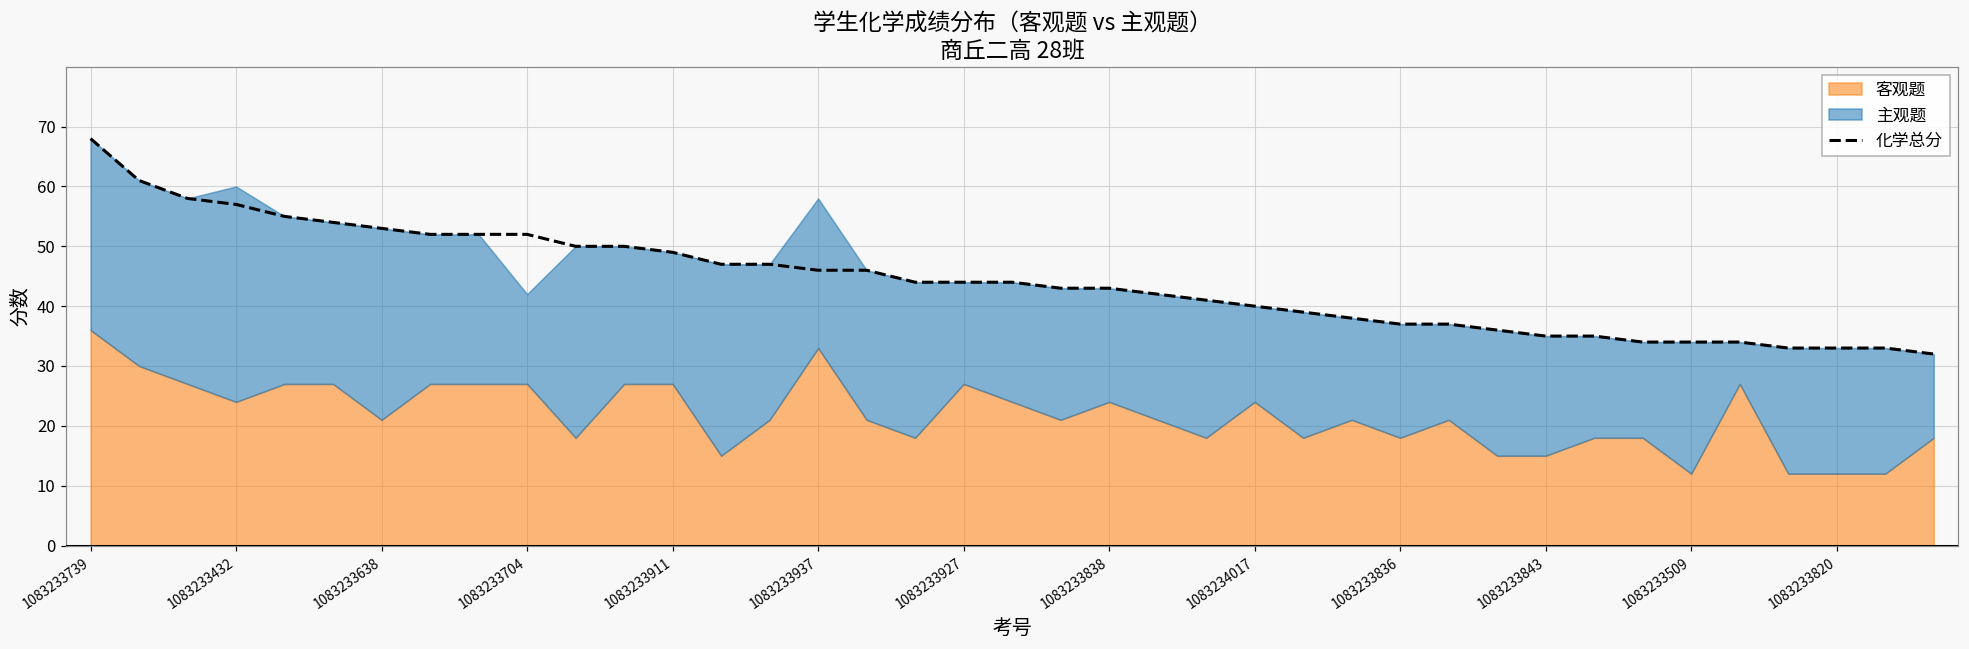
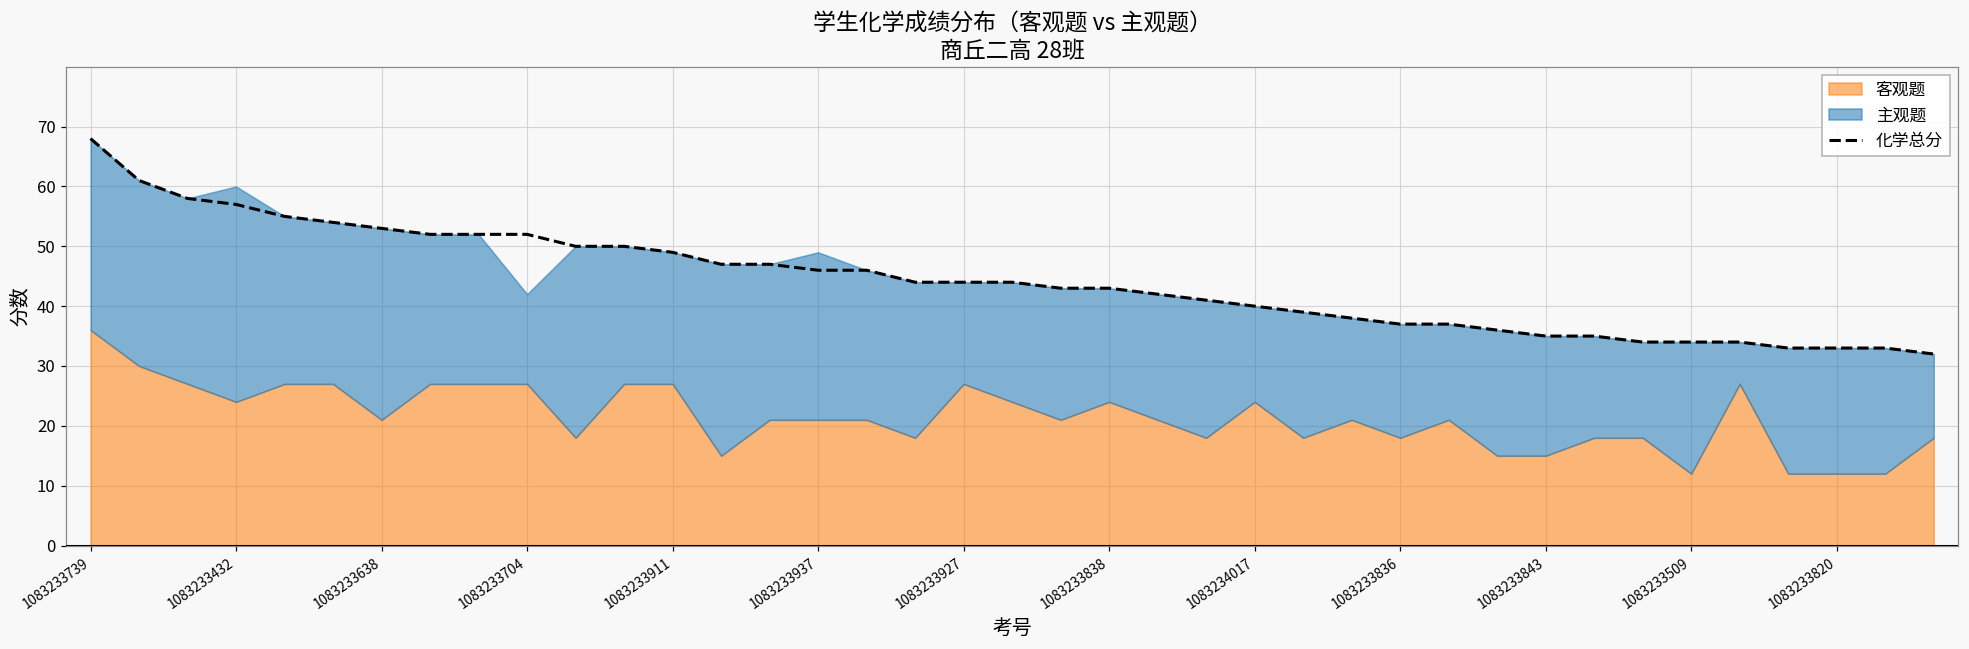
客观题, 1083233937: 33 -> 21
主观题, 1083233937: 25 -> 28
